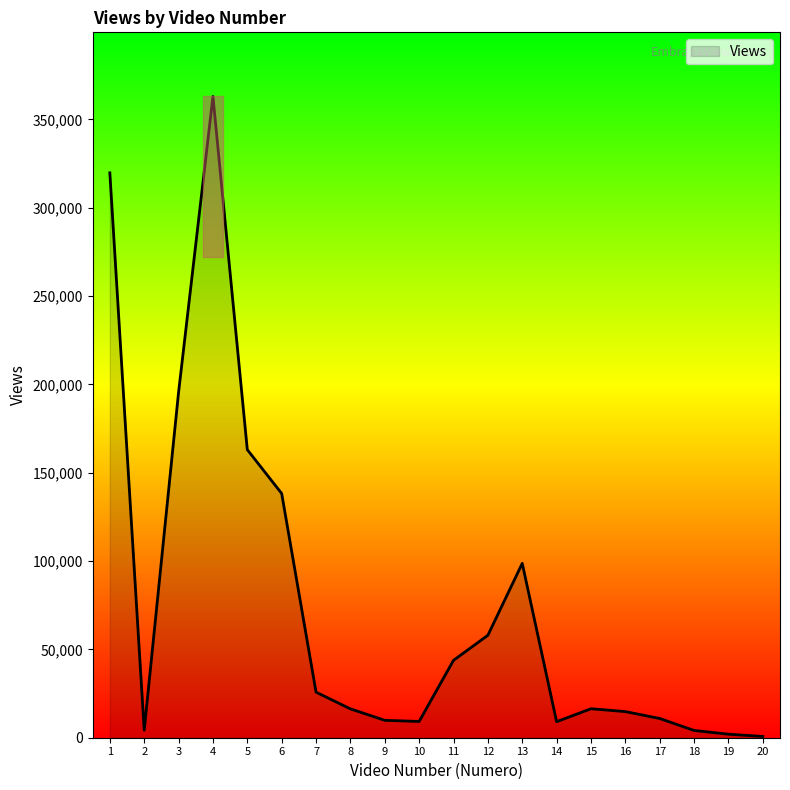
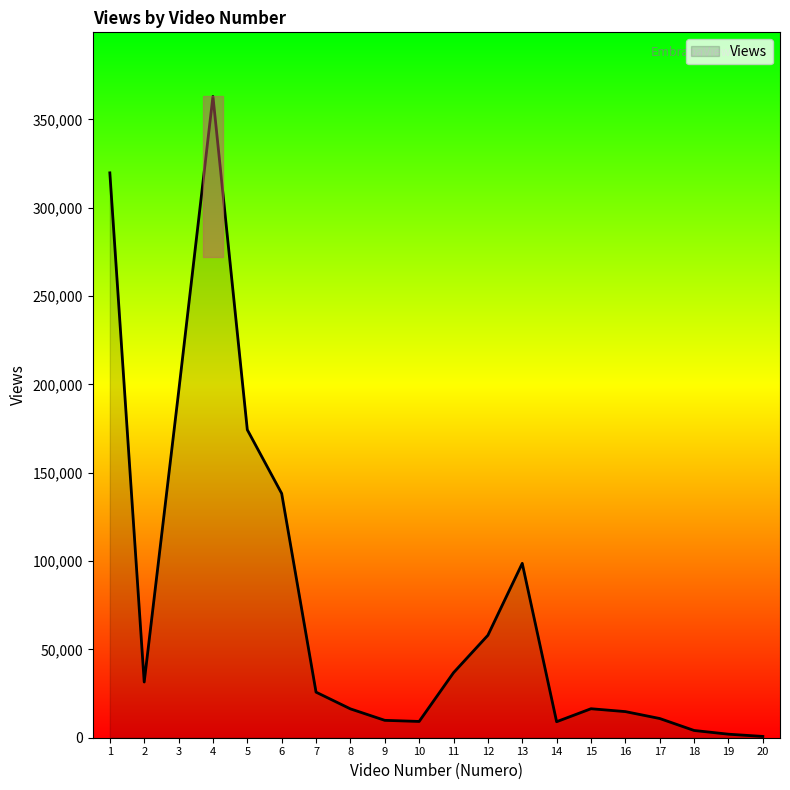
Views, 2: 4,000 -> 32,000
Views, 5: 163,000 -> 174,000
Views, 11: 44,000 -> 37,000
